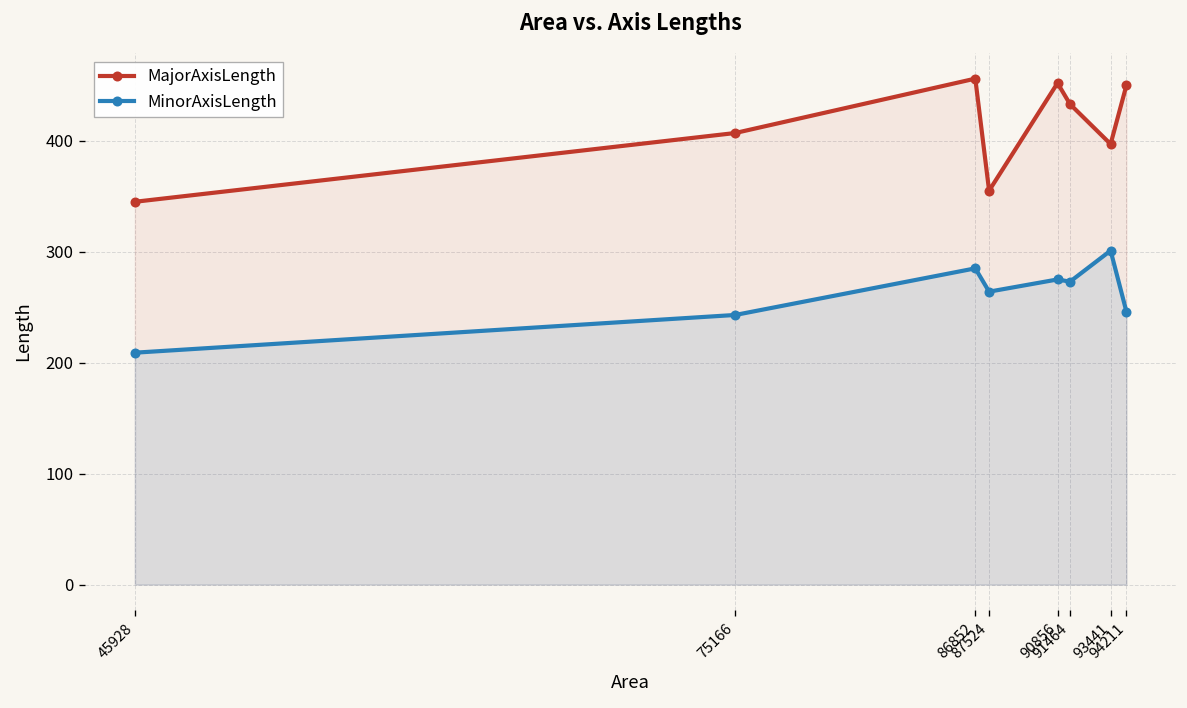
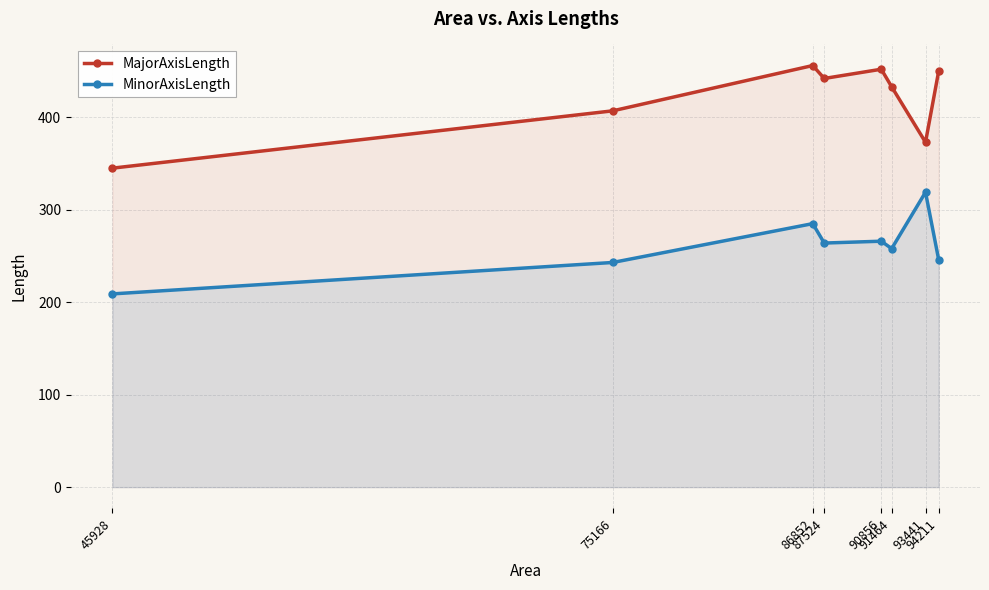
MajorAxisLength, 87524: 360 -> 440
MinorAxisLength, 90856: 280 -> 270
MinorAxisLength, 91464: 270 -> 260
MajorAxisLength, 93441: 400 -> 370
MinorAxisLength, 93441: 300 -> 320
